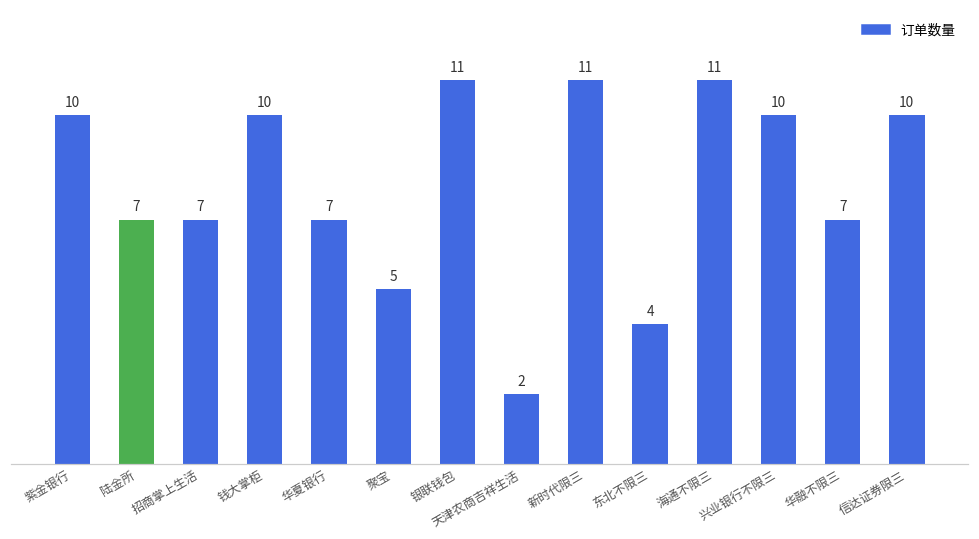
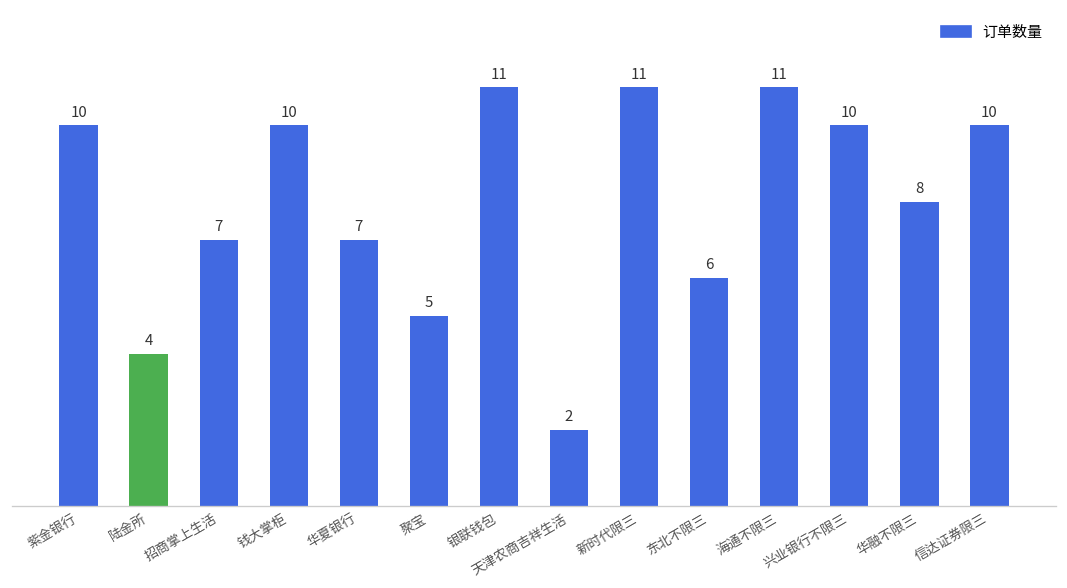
陆金所: 7 -> 4
东北不限三: 4 -> 6
华融不限三: 7 -> 8
